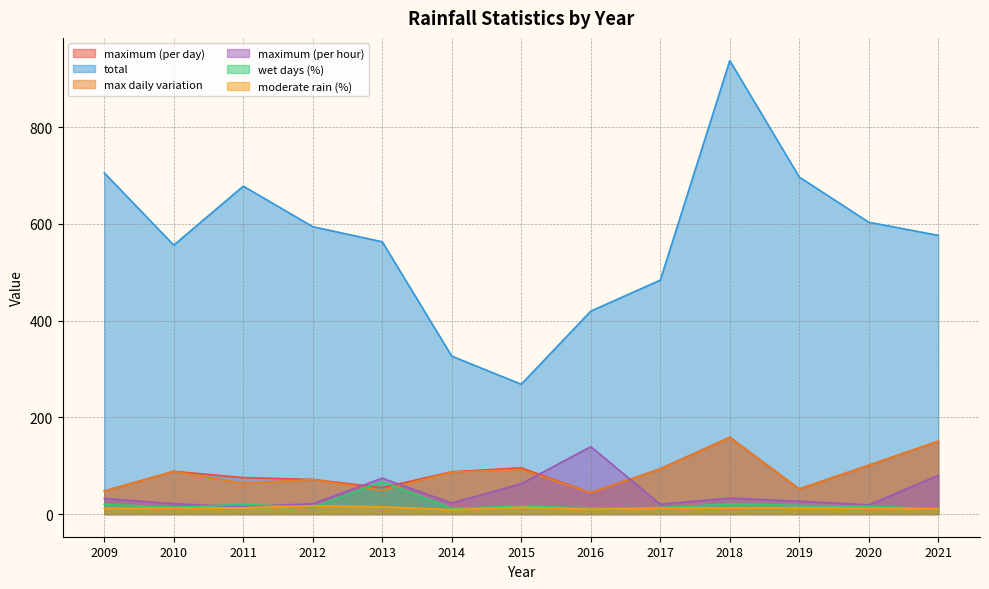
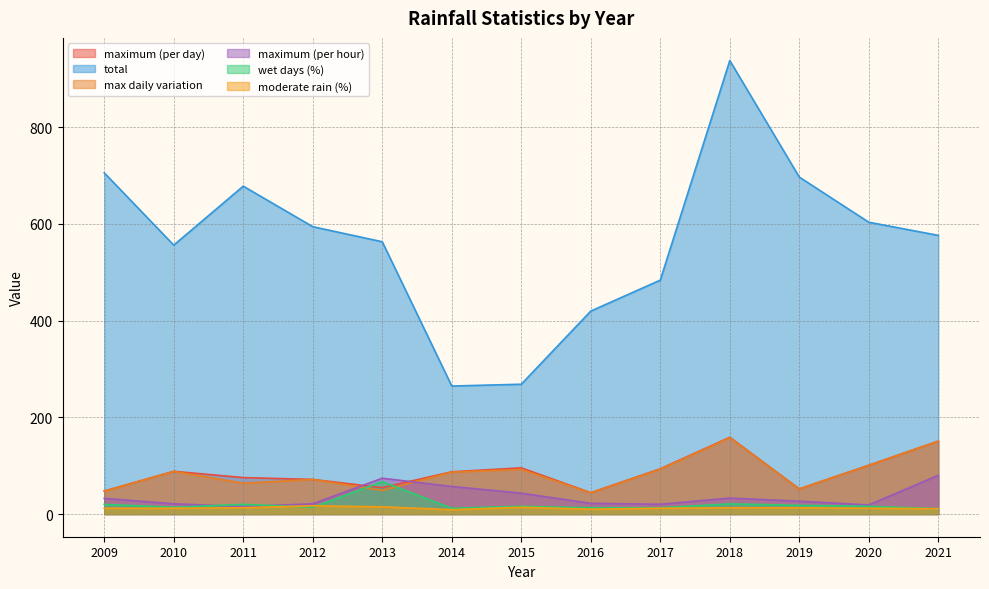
total, 2014: 330 -> 260
maximum (per hour), 2014: 20 -> 60
maximum (per hour), 2015: 60 -> 40
maximum (per hour), 2016: 140 -> 20
